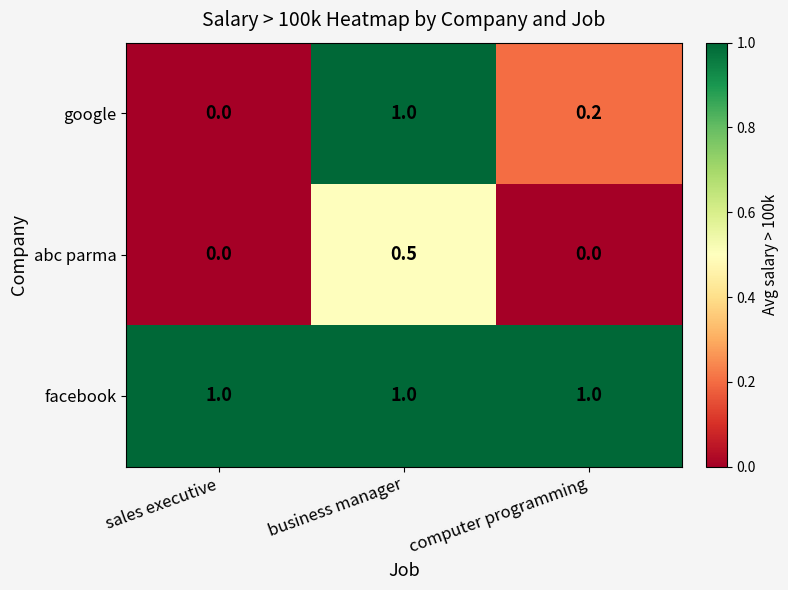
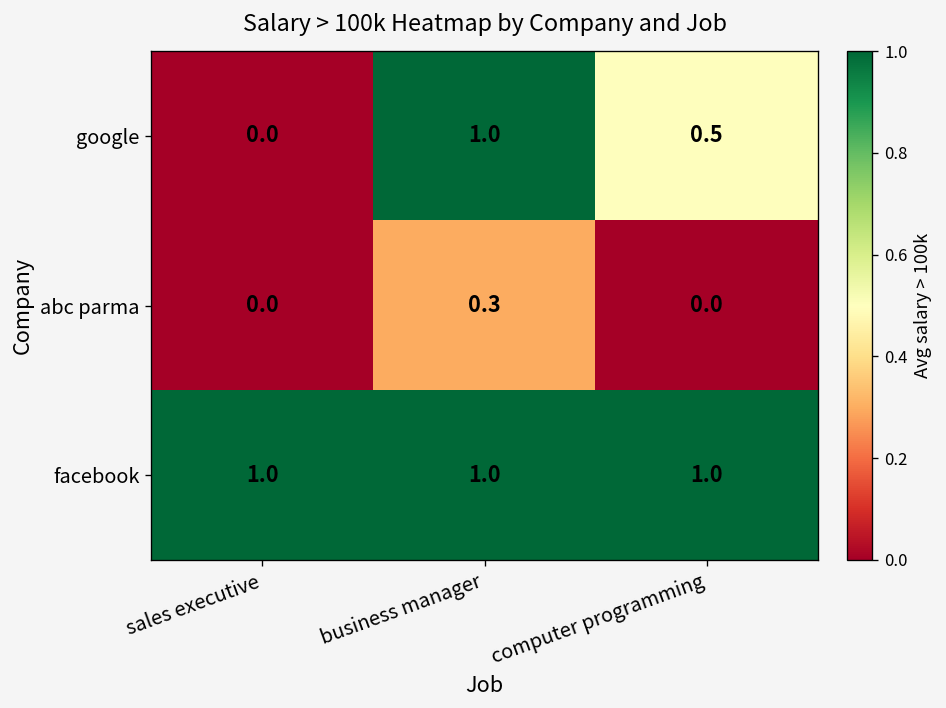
google, computer programming: 0.2 -> 0.5
abc parma, business manager: 0.5 -> 0.3
